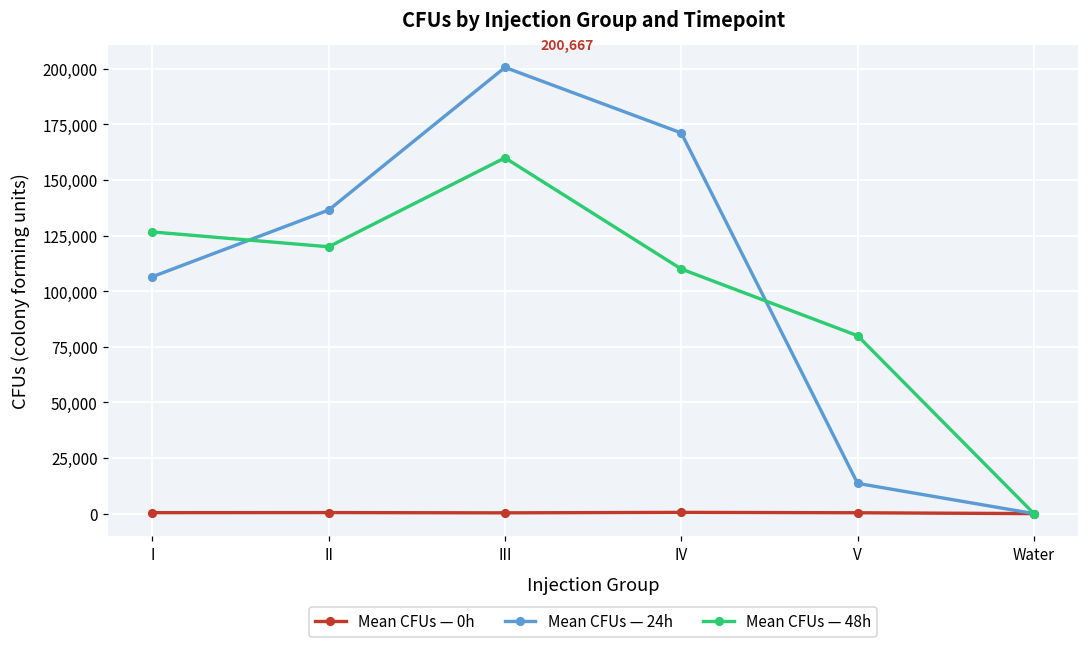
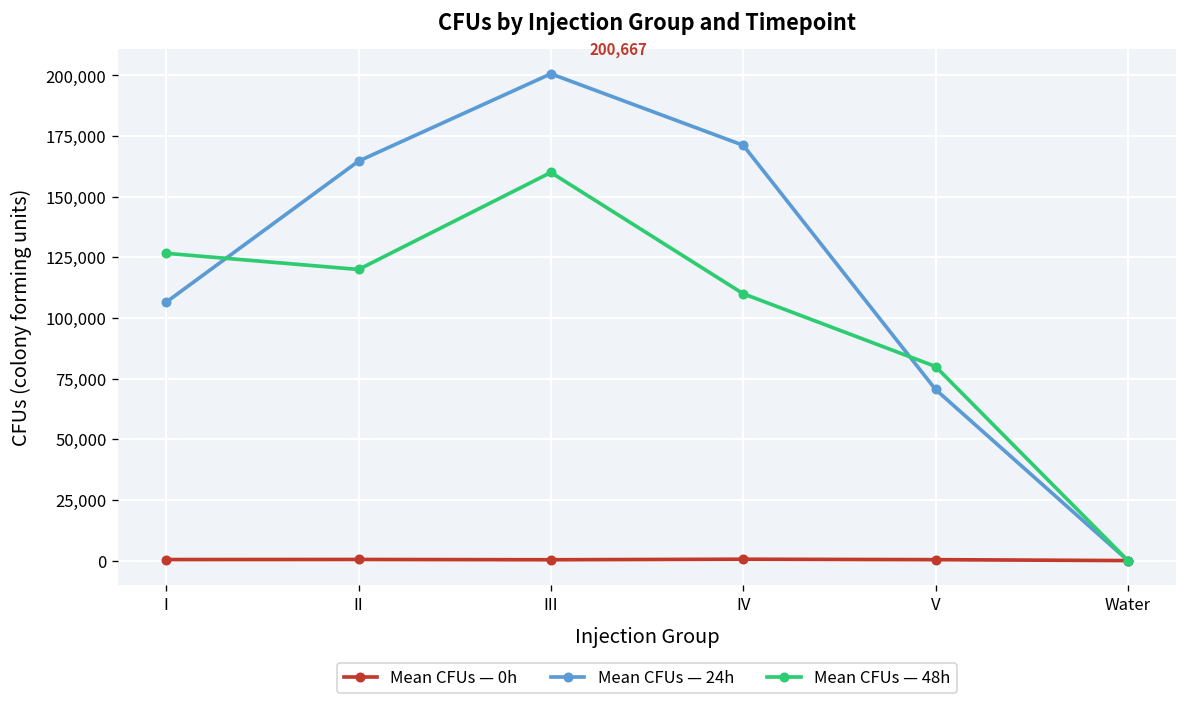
Mean CFUs — 24h, II: 137,000 -> 165,000
Mean CFUs — 24h, V: 14,000 -> 71,000
